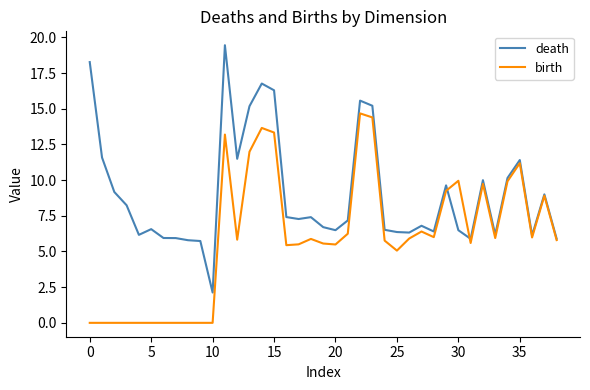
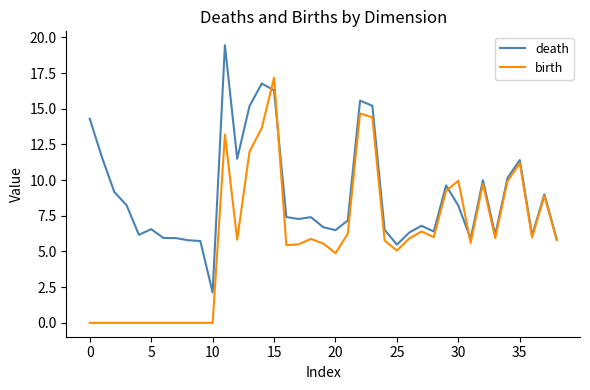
death, 0: 18.3 -> 14.3
birth, 15: 13.3 -> 17.2
birth, 20: 5.5 -> 4.9
death, 25: 6.4 -> 5.5
death, 30: 6.5 -> 8.2
